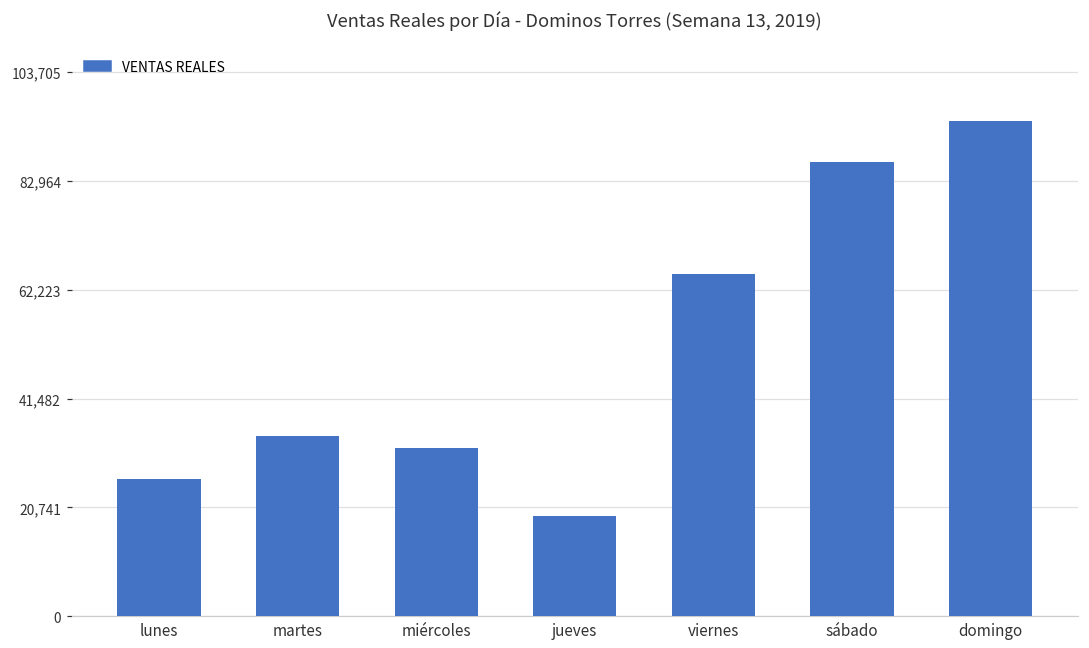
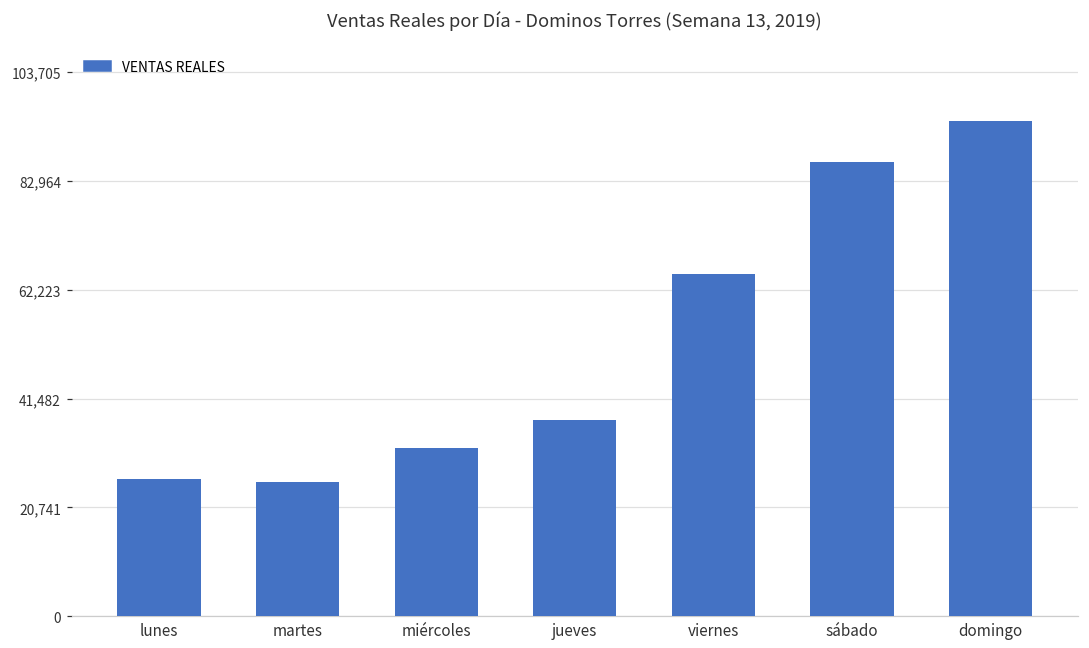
martes: 34,000 -> 26,000
jueves: 19,000 -> 37,000
